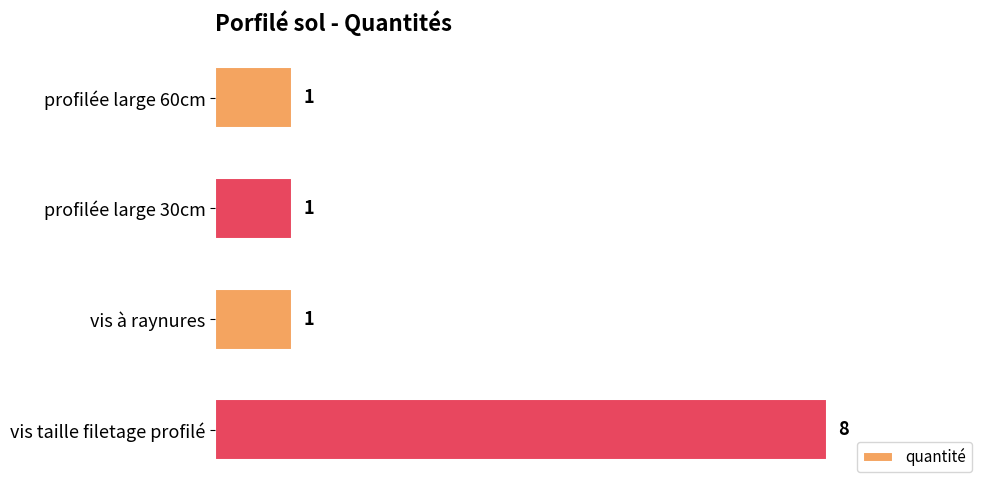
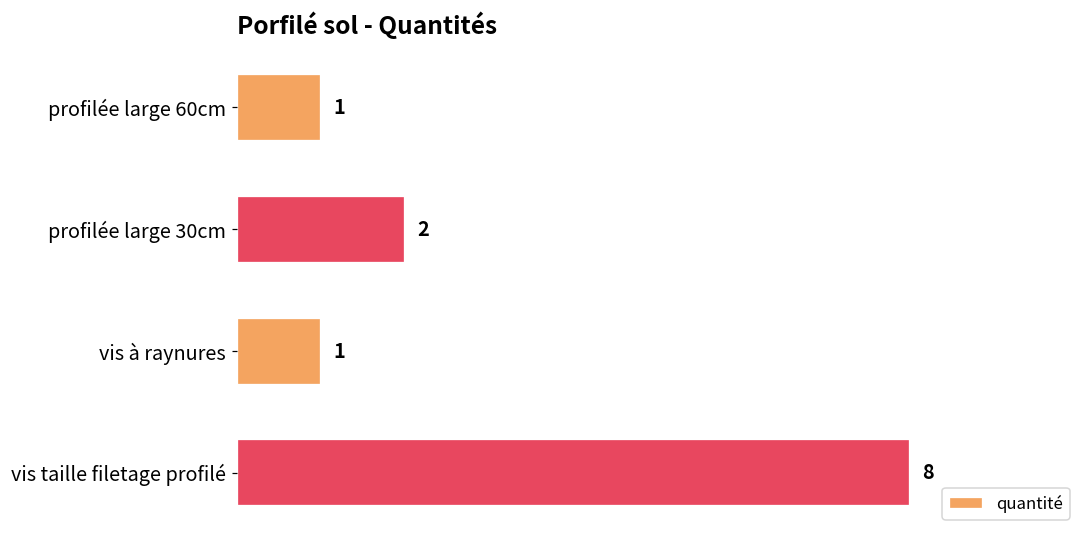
profilée large 30cm: 1 -> 2
